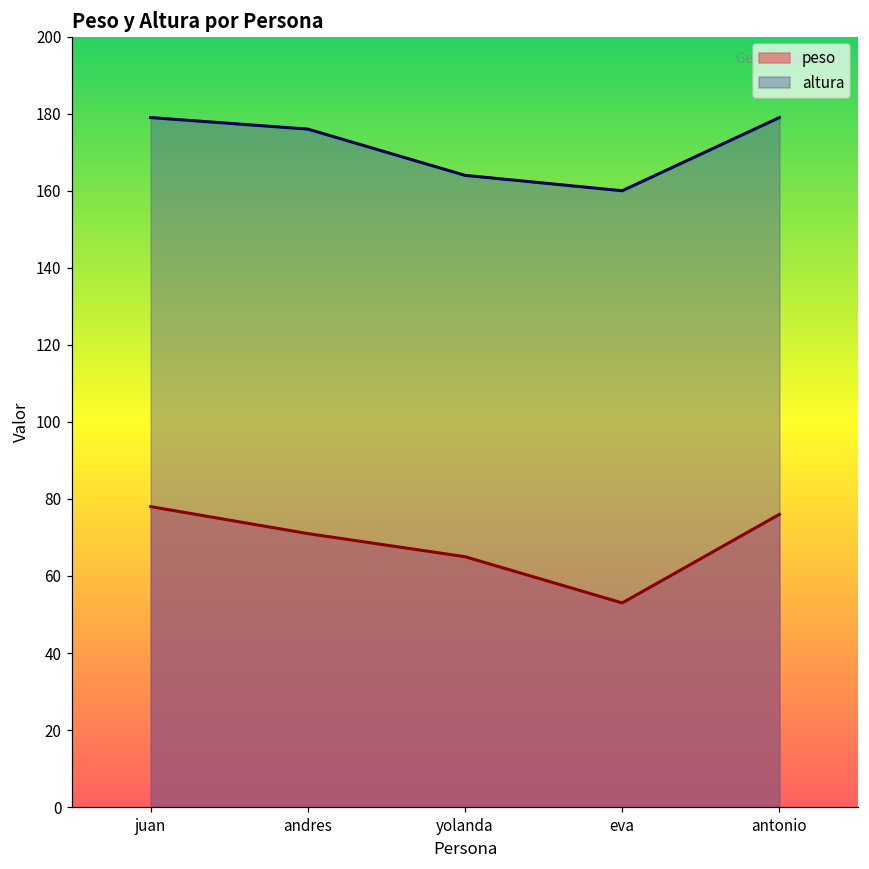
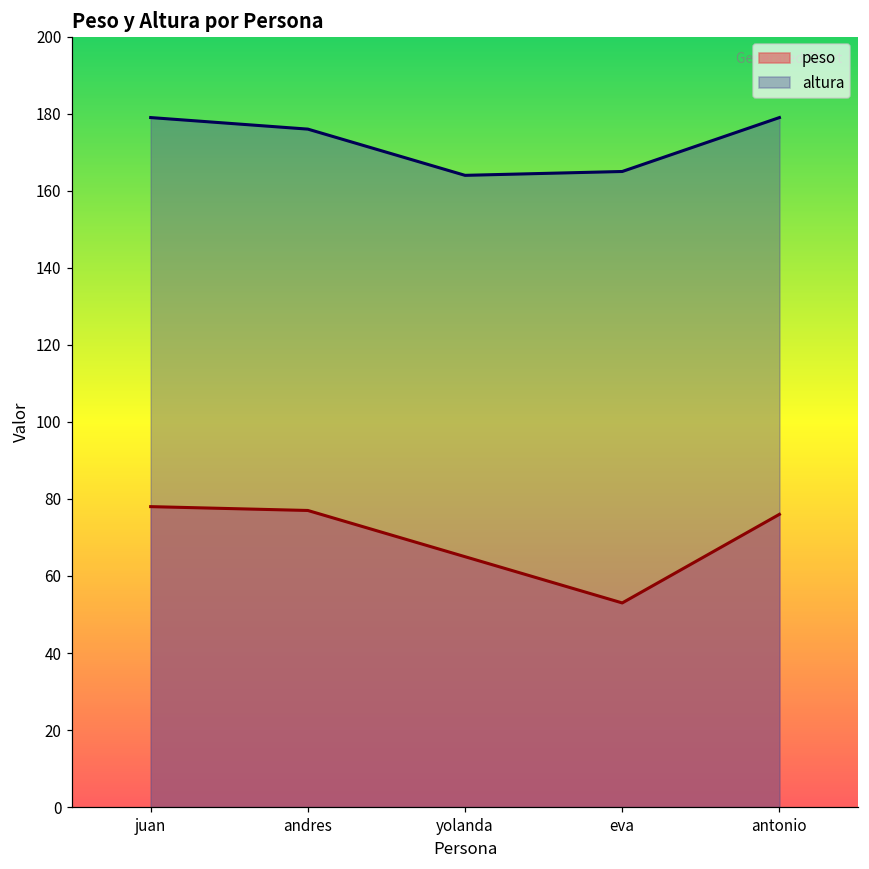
peso, andres: 71 -> 77
altura, eva: 160 -> 165
